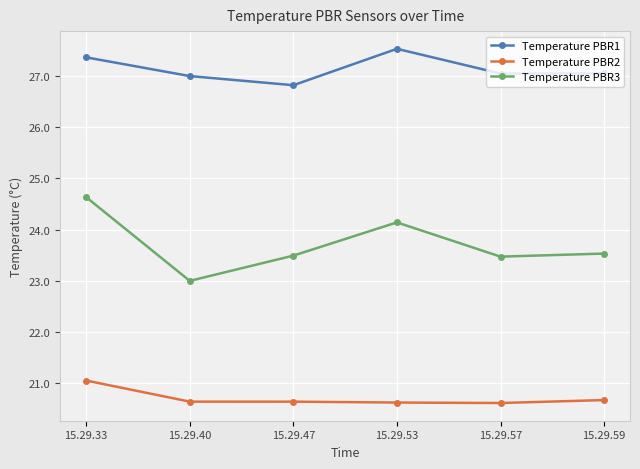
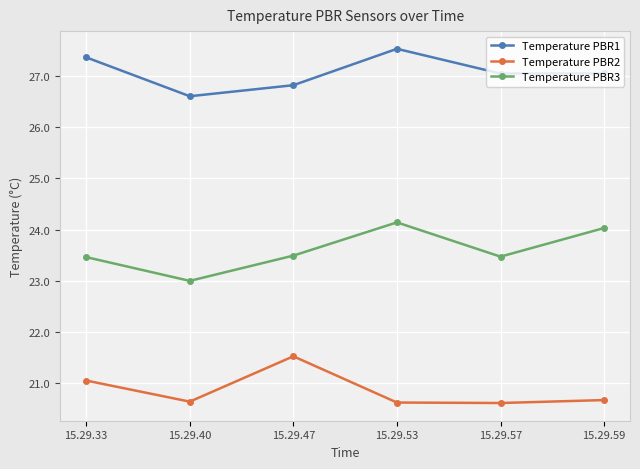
Temperature PBR3, 15.29.33: 24.6 -> 23.5
Temperature PBR1, 15.29.40: 27.0 -> 26.6
Temperature PBR2, 15.29.47: 20.6 -> 21.5
Temperature PBR3, 15.29.59: 23.5 -> 24.0
